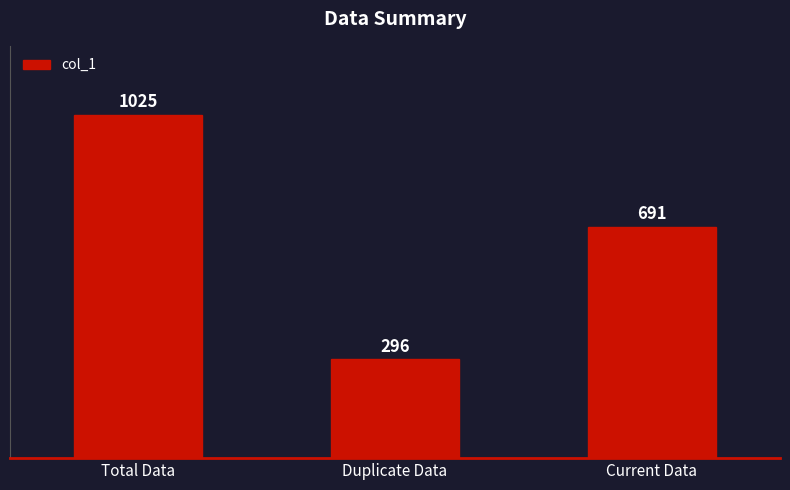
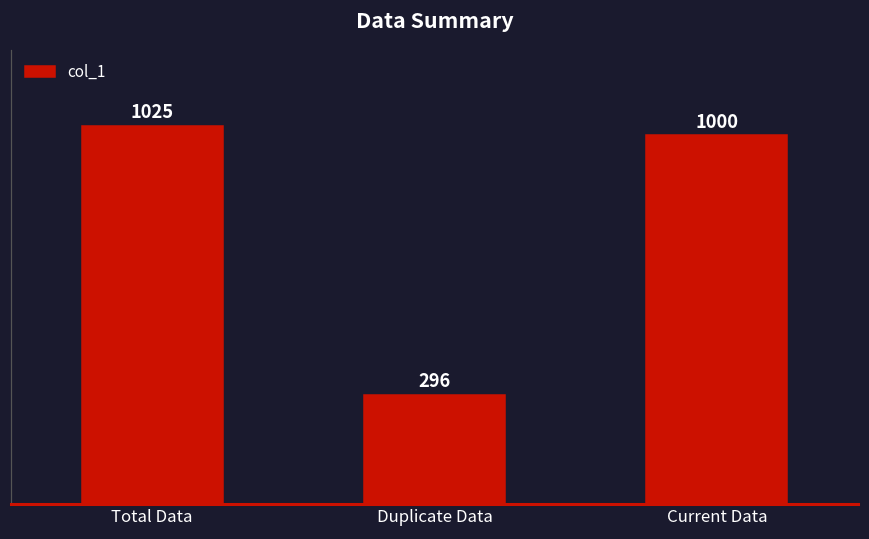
Current Data: 691 -> 1000
